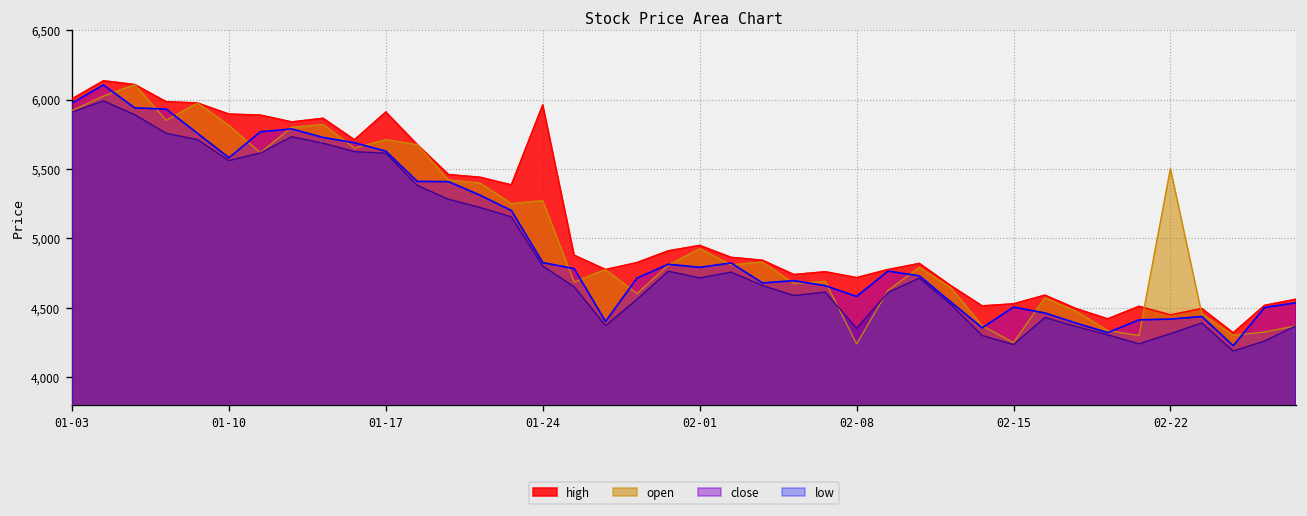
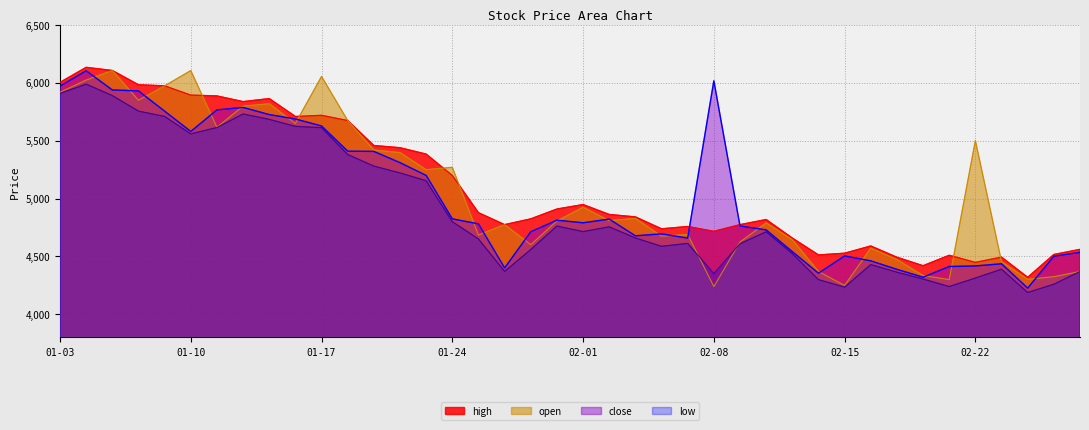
open, 01-10: 5,810 -> 6,110
high, 01-17: 5,910 -> 5,720
open, 01-17: 5,710 -> 6,060
high, 01-24: 5,960 -> 5,200
close, 02-08: 4,580 -> 6,020
